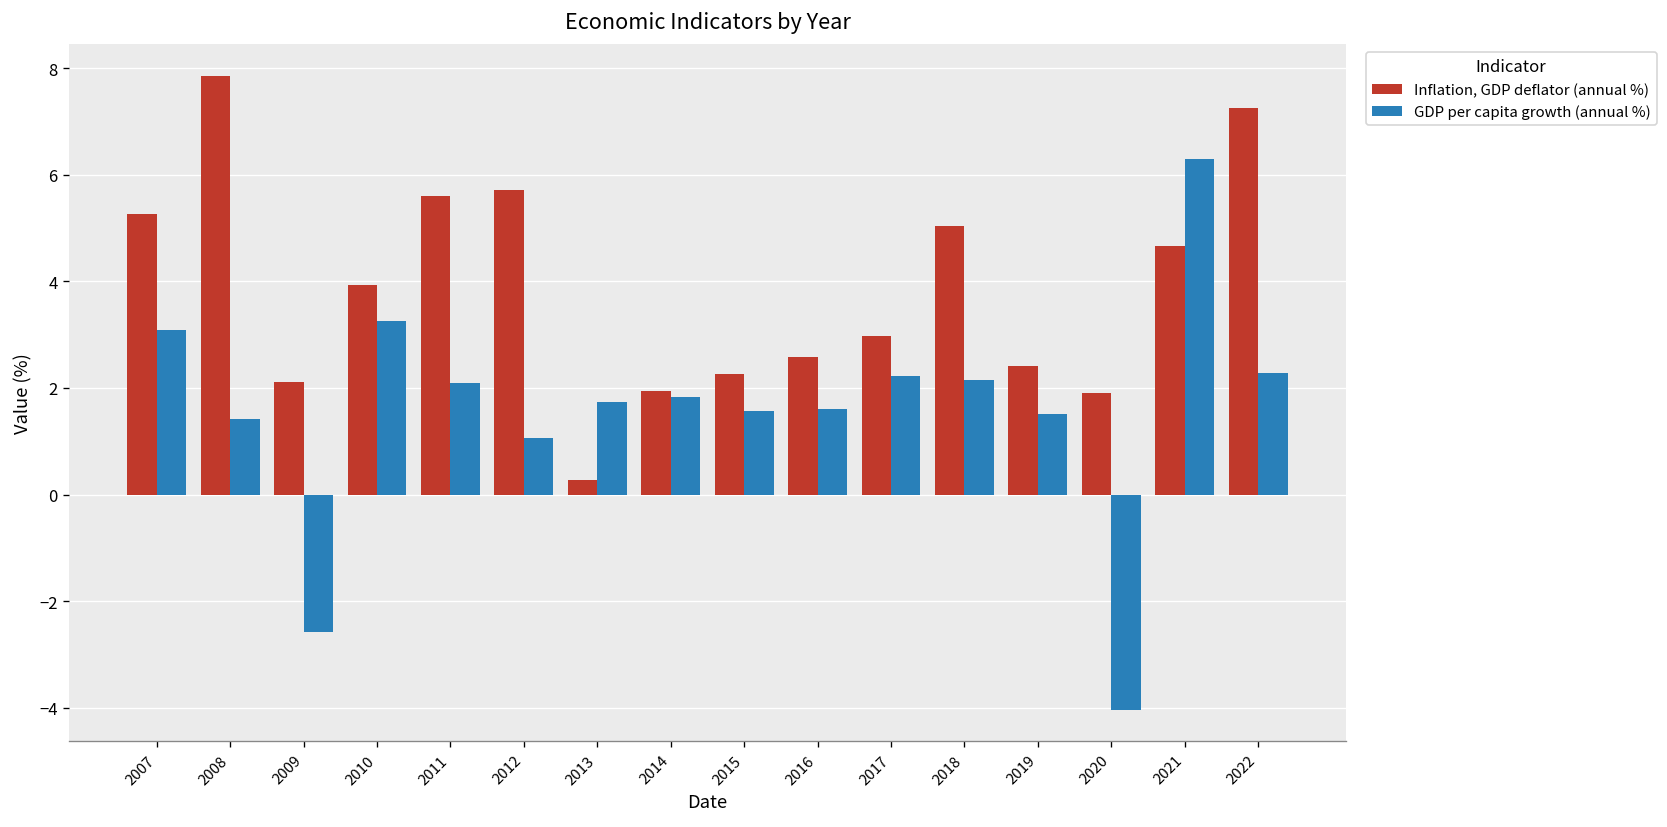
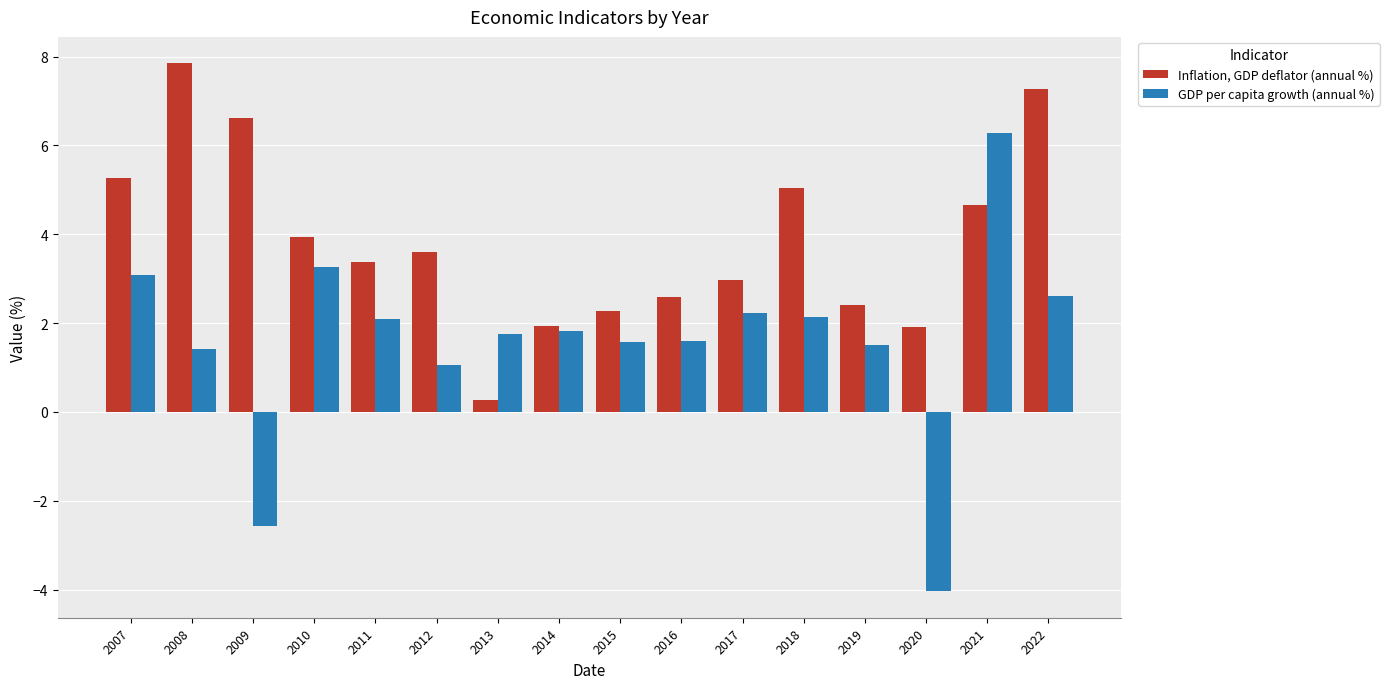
Inflation, GDP deflator (annual %), 2009: 2.1 -> 6.6
Inflation, GDP deflator (annual %), 2011: 5.6 -> 3.4
Inflation, GDP deflator (annual %), 2012: 5.7 -> 3.6
GDP per capita growth (annual %), 2022: 2.3 -> 2.6
